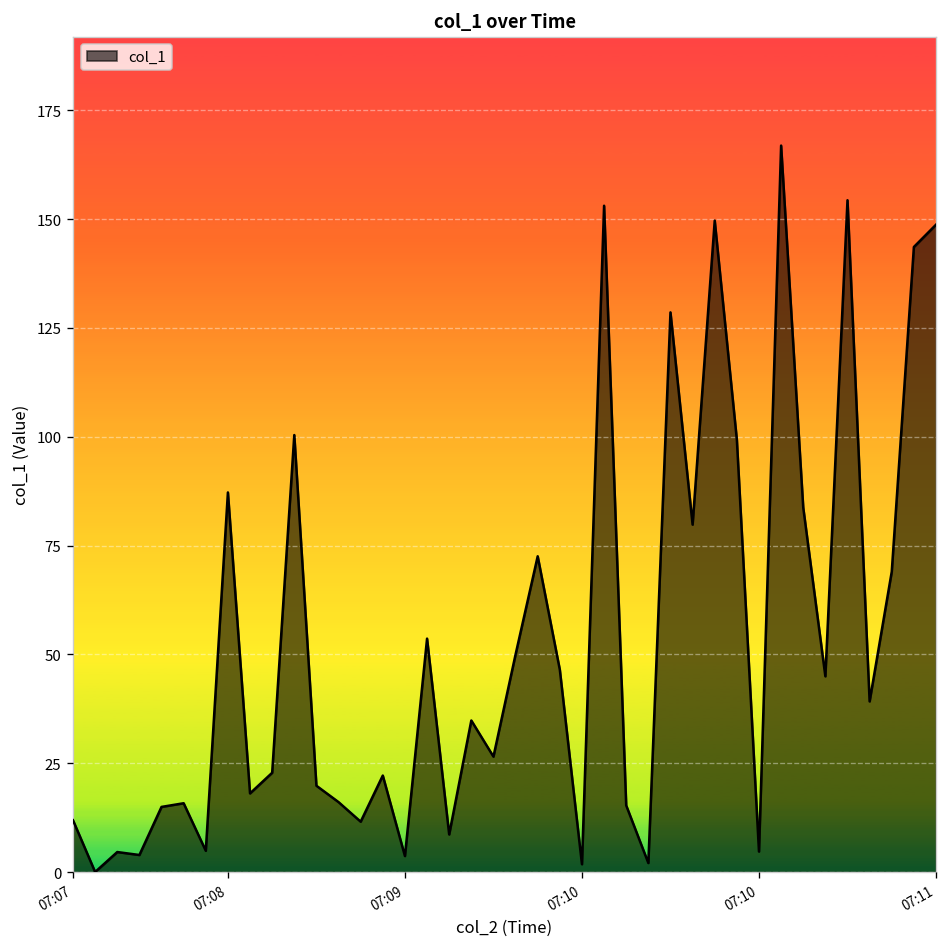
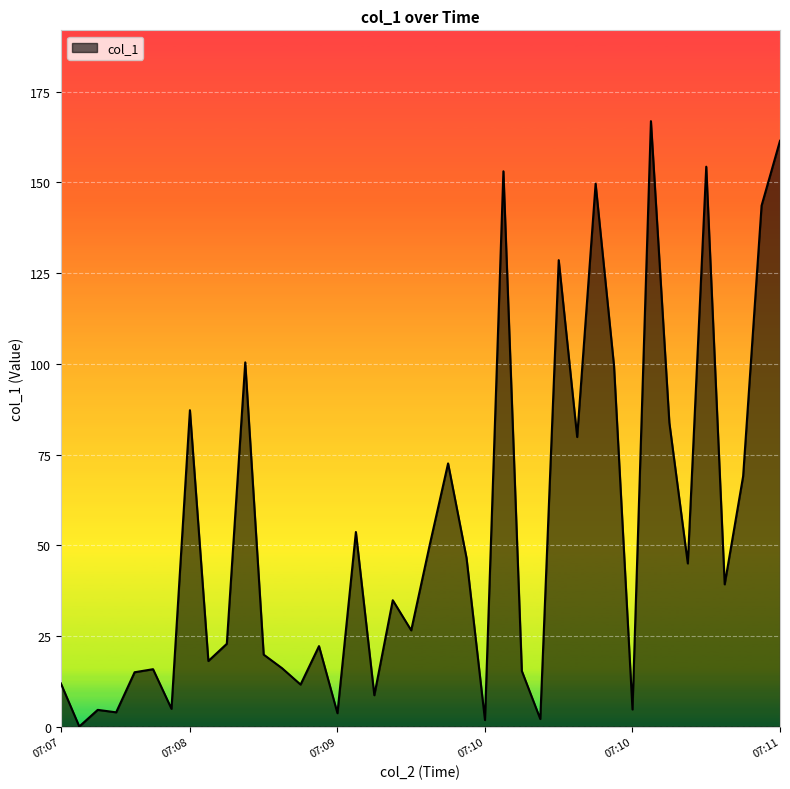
07:11: 149 -> 161
